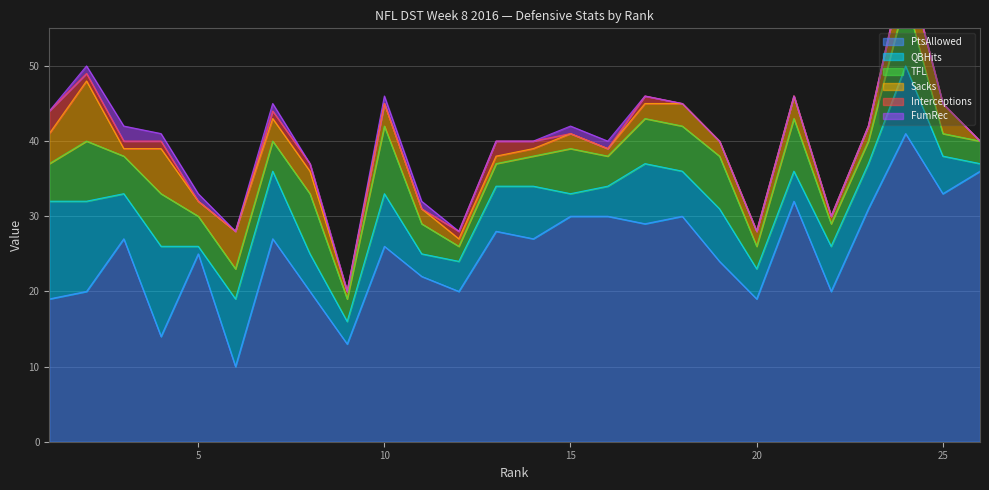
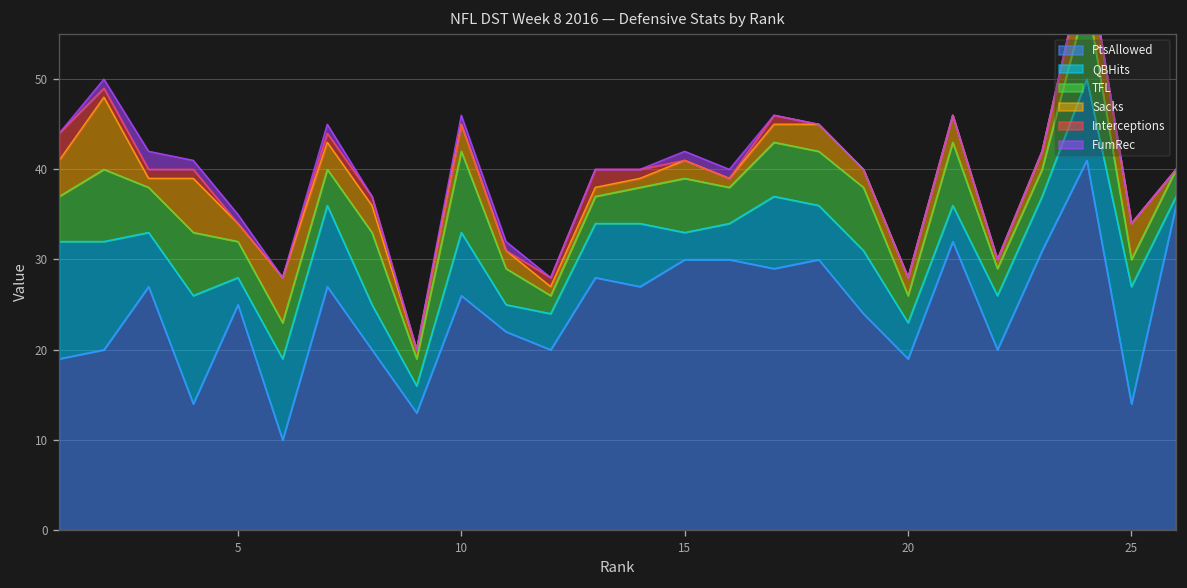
QBHits, 5: 1 -> 3
PtsAllowed, 25: 33 -> 14
QBHits, 25: 5 -> 13
